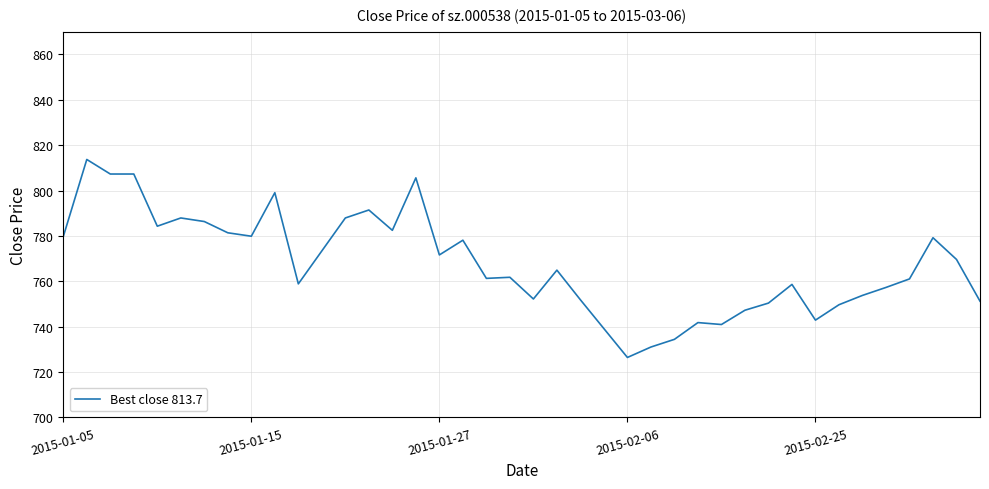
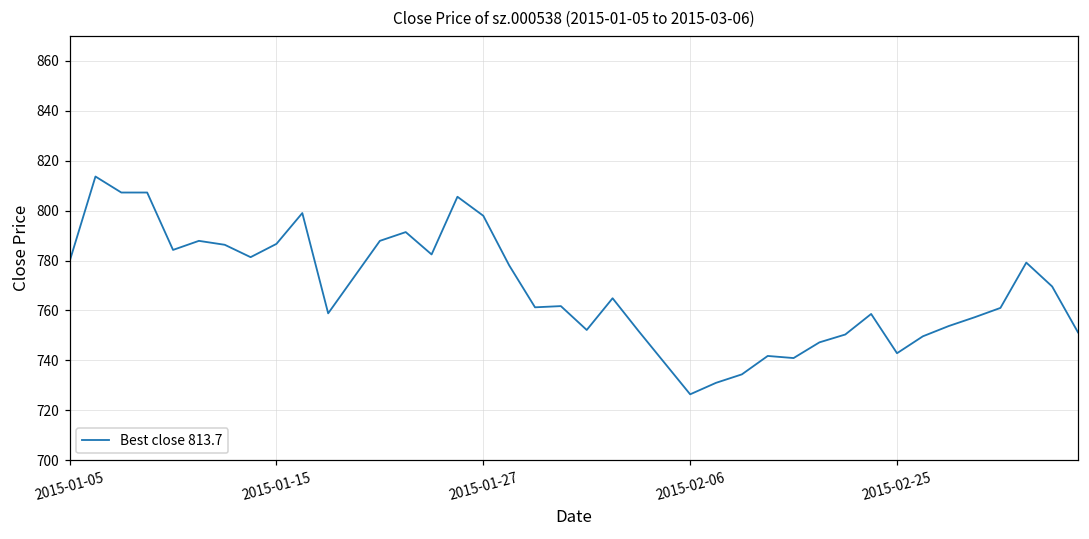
2015-01-15: 780 -> 787
2015-01-27: 772 -> 798
